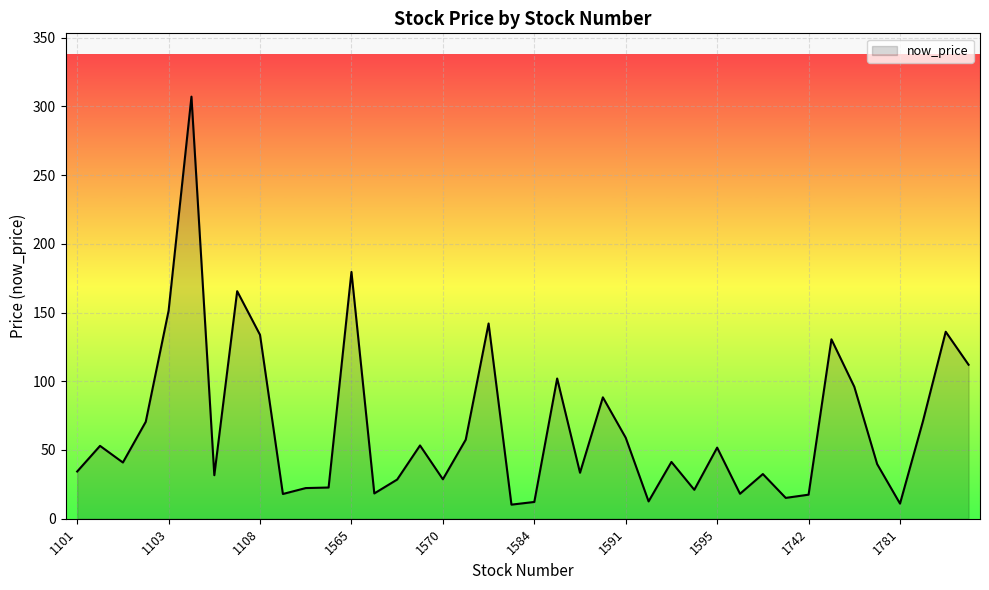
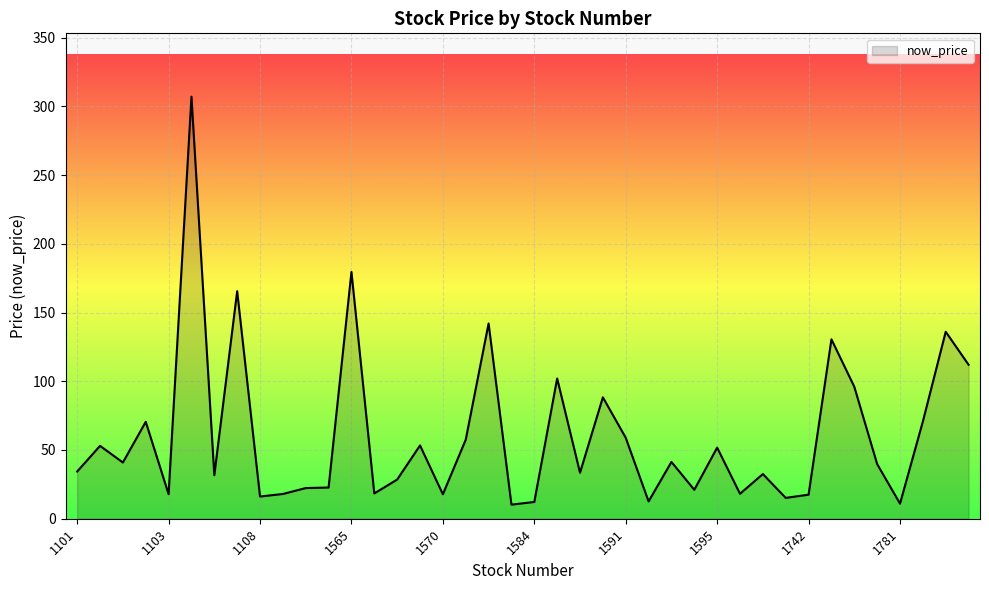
1103: 151 -> 18
1108: 134 -> 16
1570: 29 -> 18
